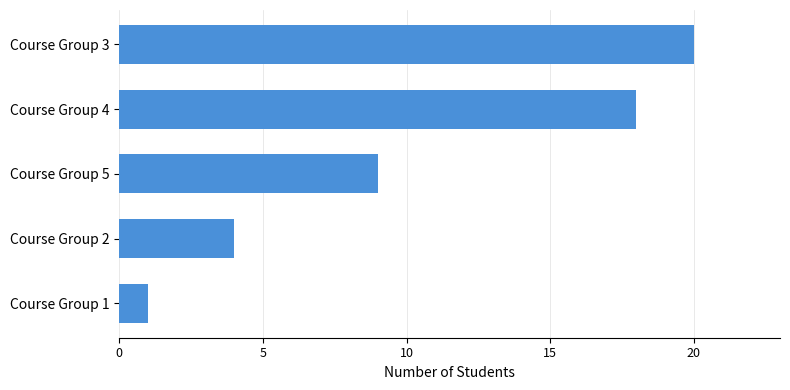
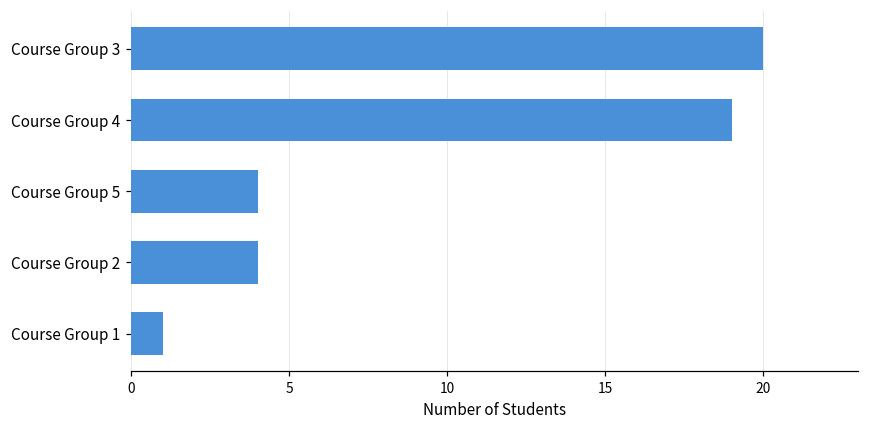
Course Group 4: 18 -> 19
Course Group 5: 9 -> 4
